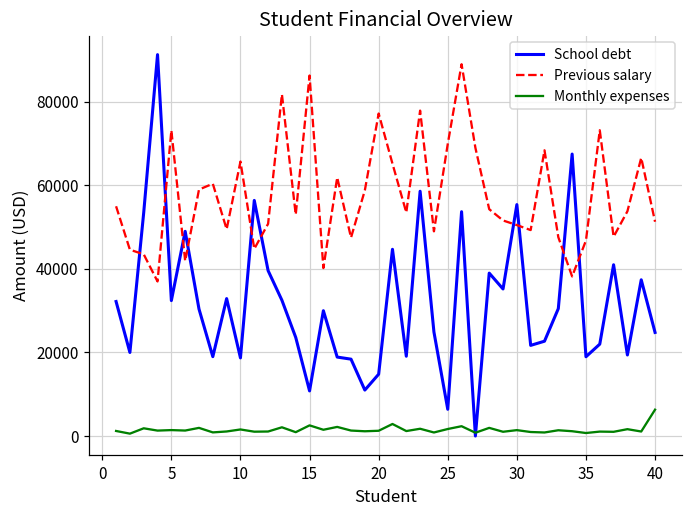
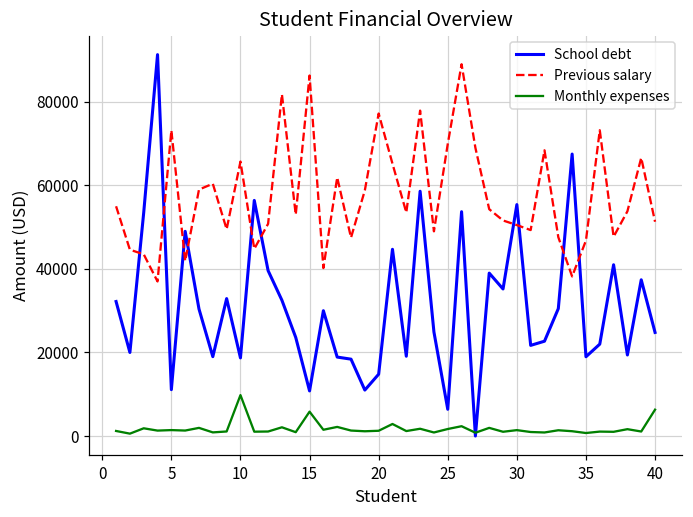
School debt, 5: 32000 -> 11000
Monthly expenses, 10: 2000 -> 10000
Monthly expenses, 15: 3000 -> 6000
